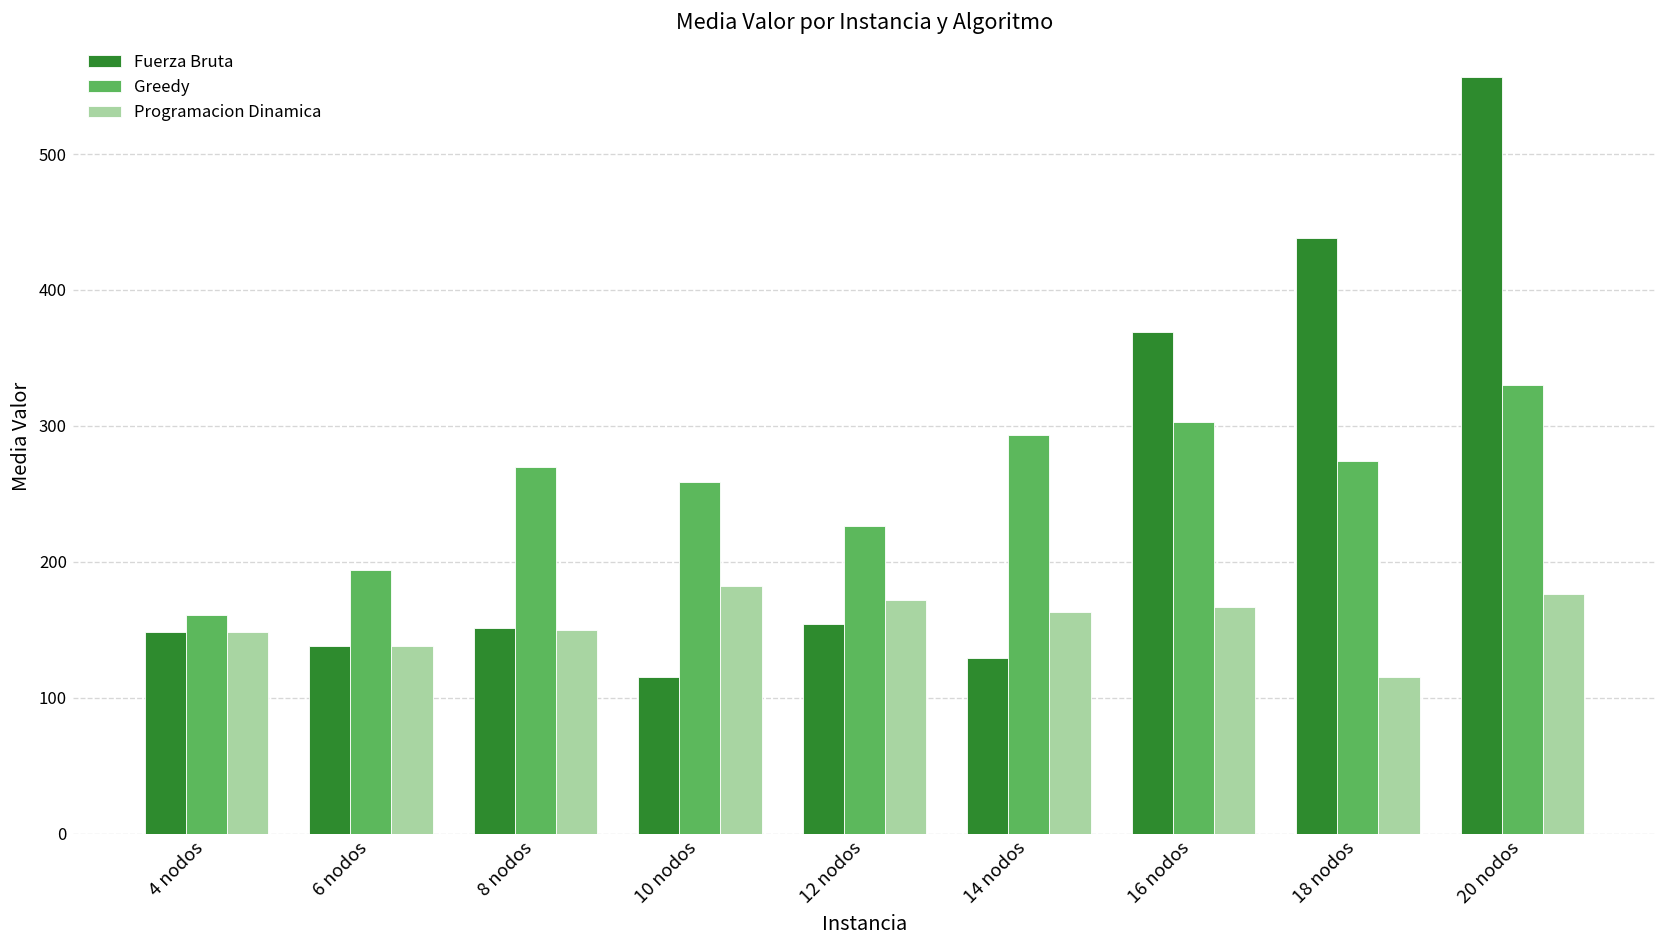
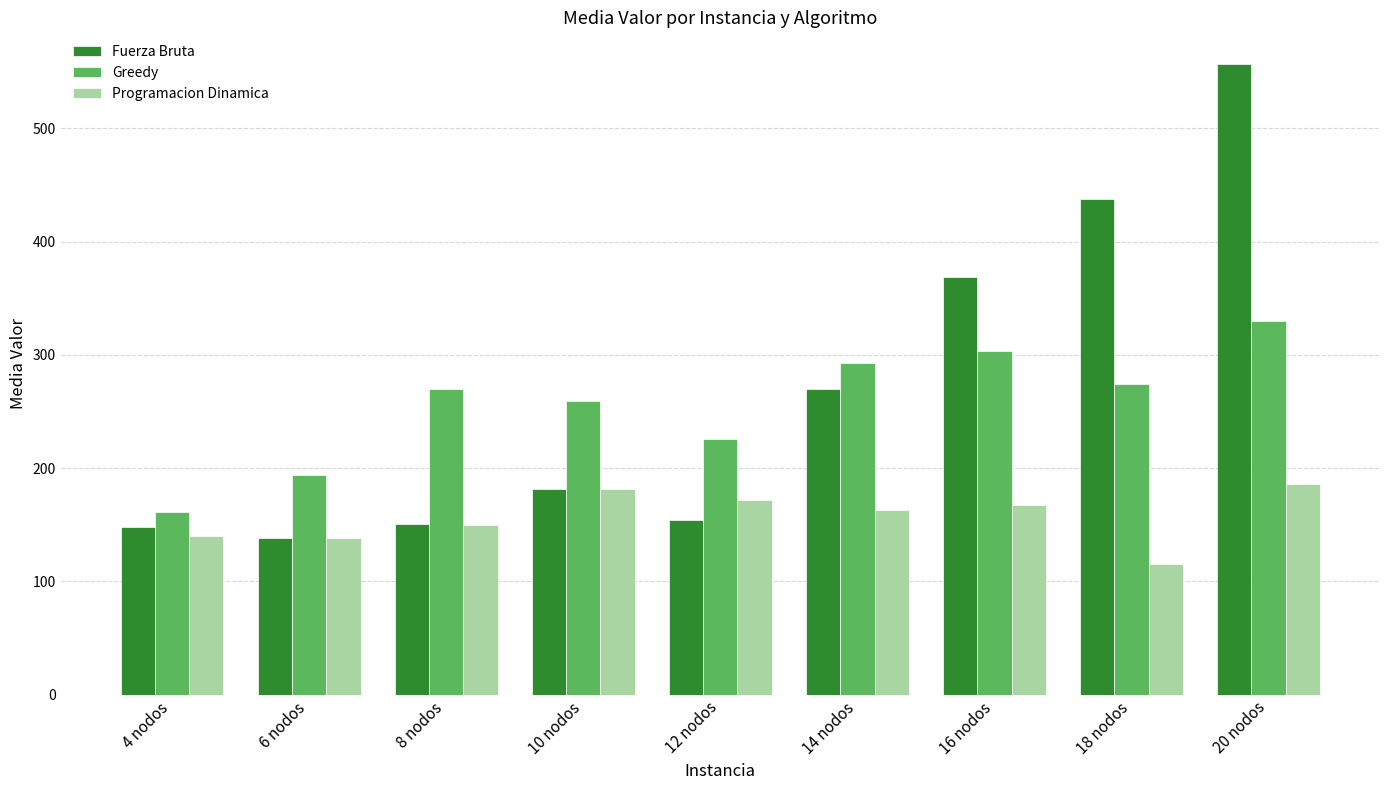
Programacion Dinamica, 4 nodos: 148 -> 140
Fuerza Bruta, 10 nodos: 115 -> 182
Fuerza Bruta, 14 nodos: 129 -> 270
Programacion Dinamica, 20 nodos: 176 -> 186
